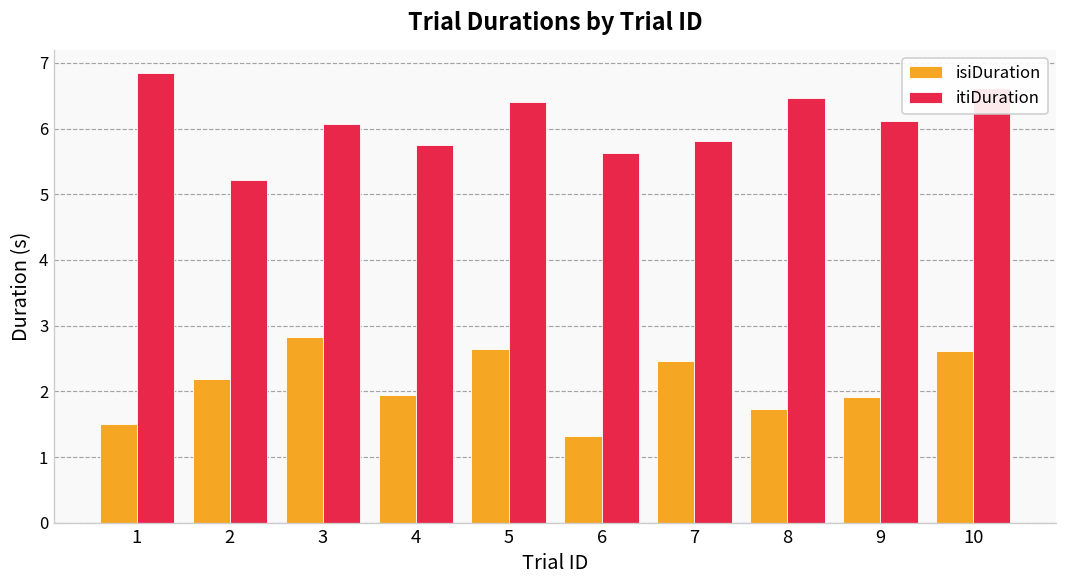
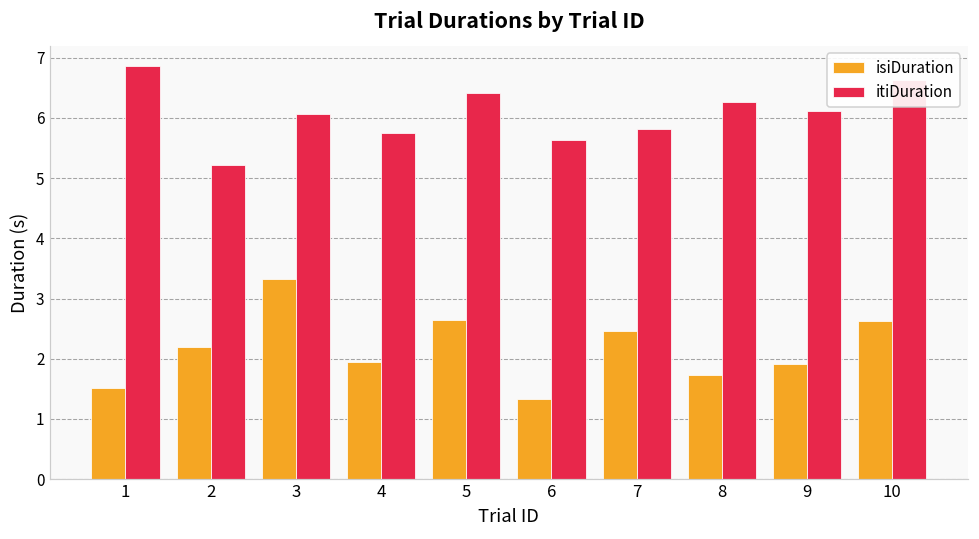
isiDuration, 3: 2.8 -> 3.3
itiDuration, 8: 6.5 -> 6.3
